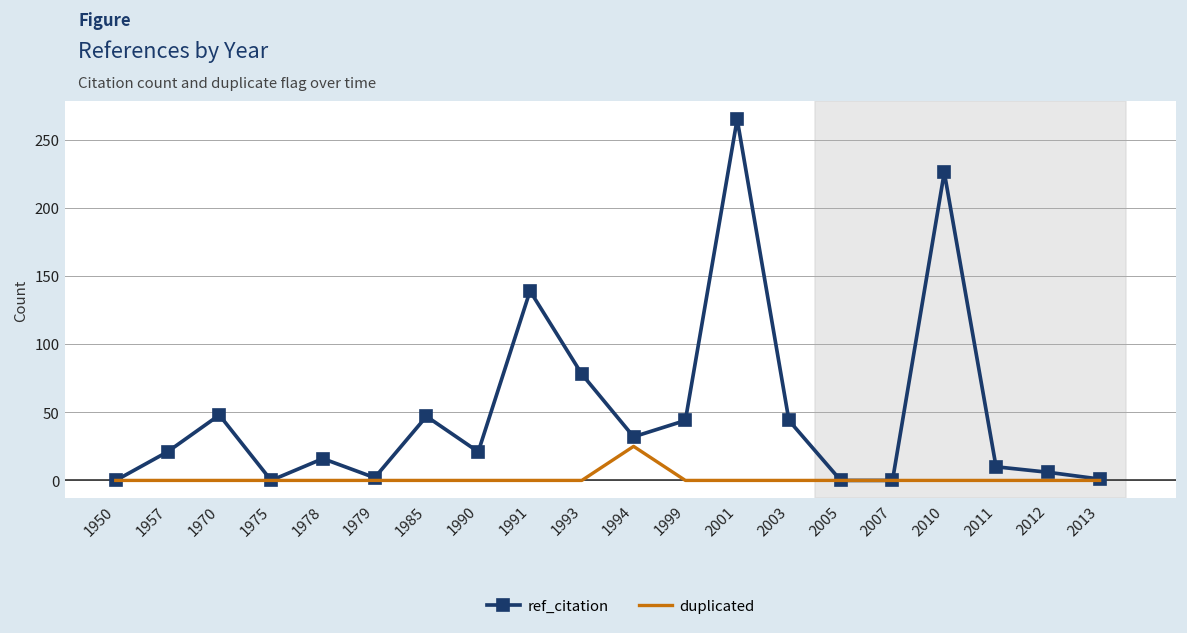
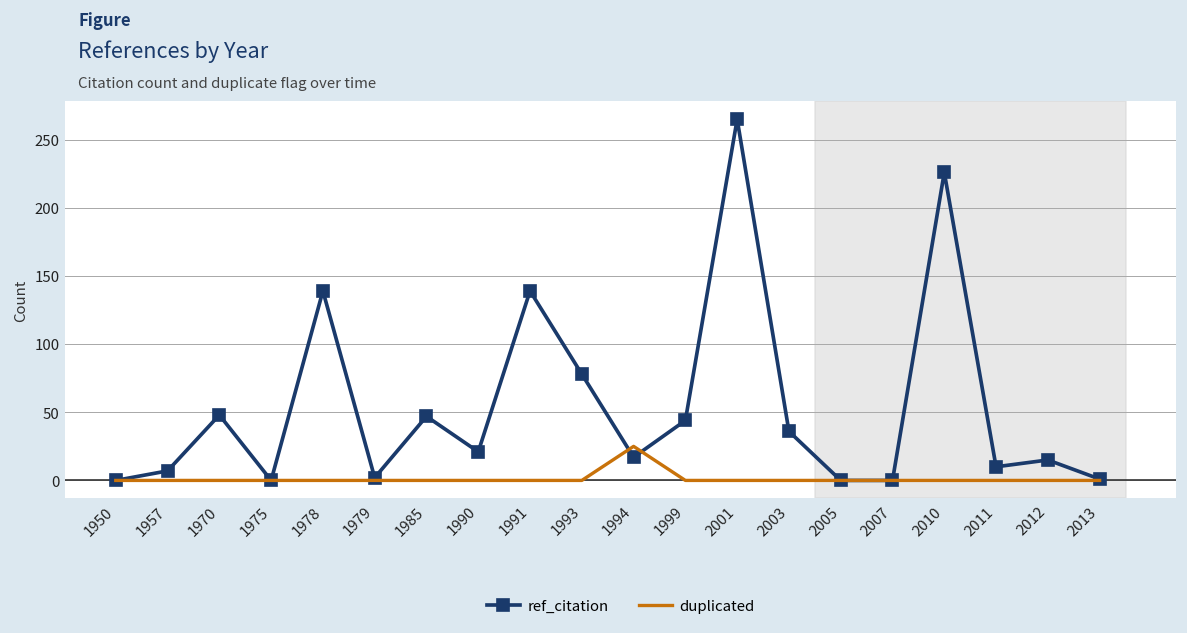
ref_citation, 1957: 21 -> 7
ref_citation, 1978: 16 -> 139
ref_citation, 1994: 32 -> 17
ref_citation, 2003: 44 -> 36
ref_citation, 2012: 6 -> 15
